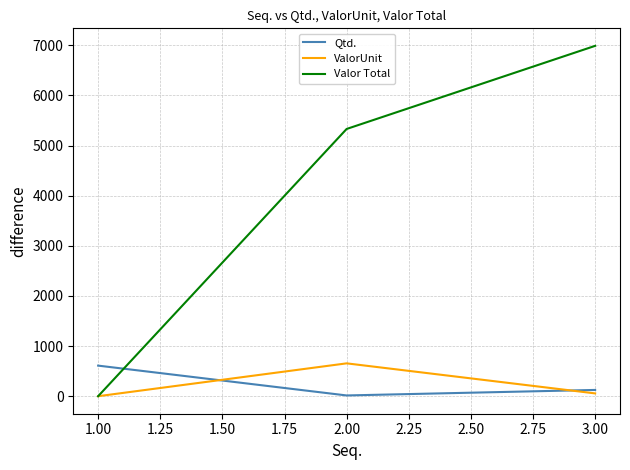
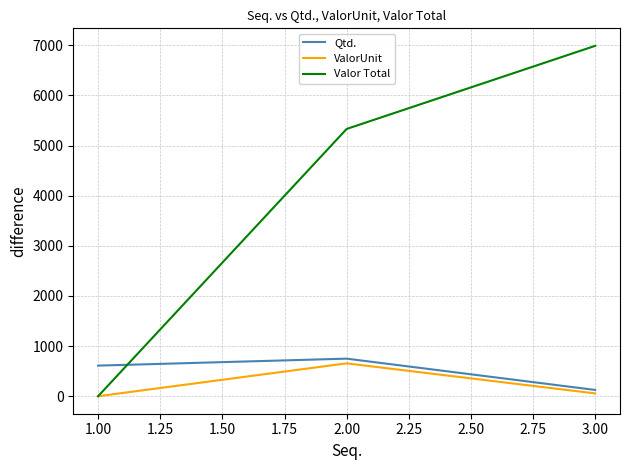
Qtd., 2.00: 0 -> 700
